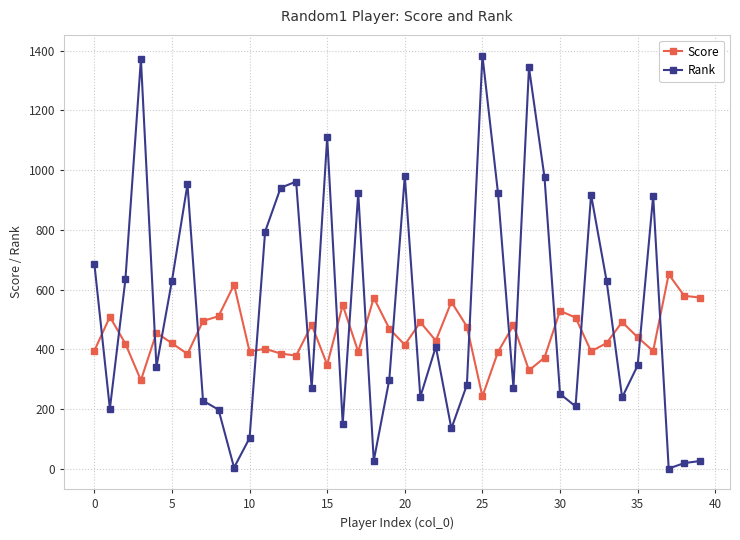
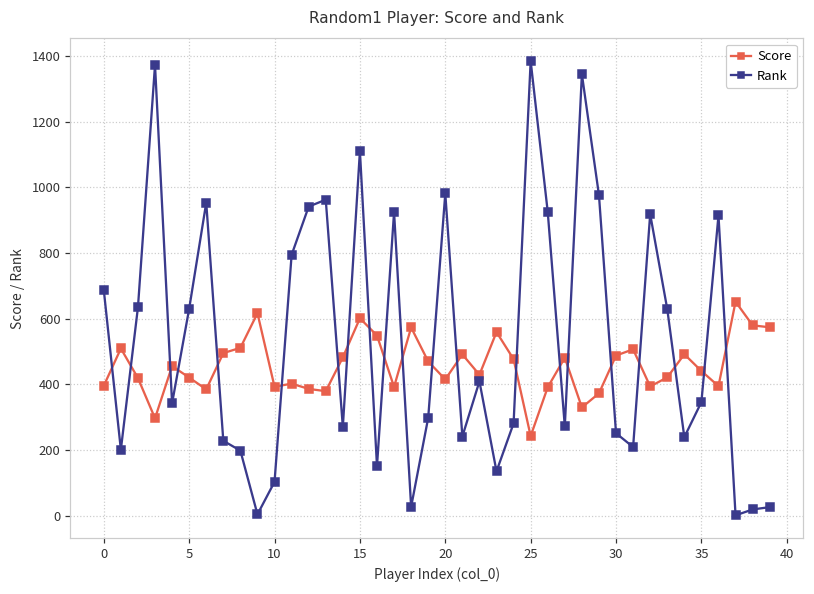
Score, 15: 350 -> 600
Score, 30: 530 -> 490
